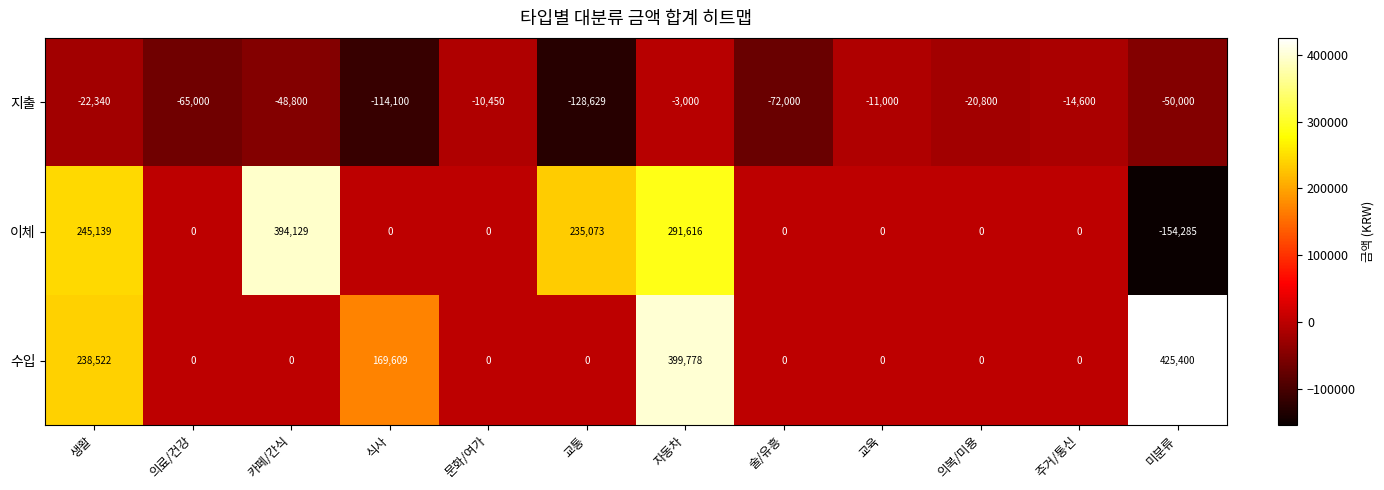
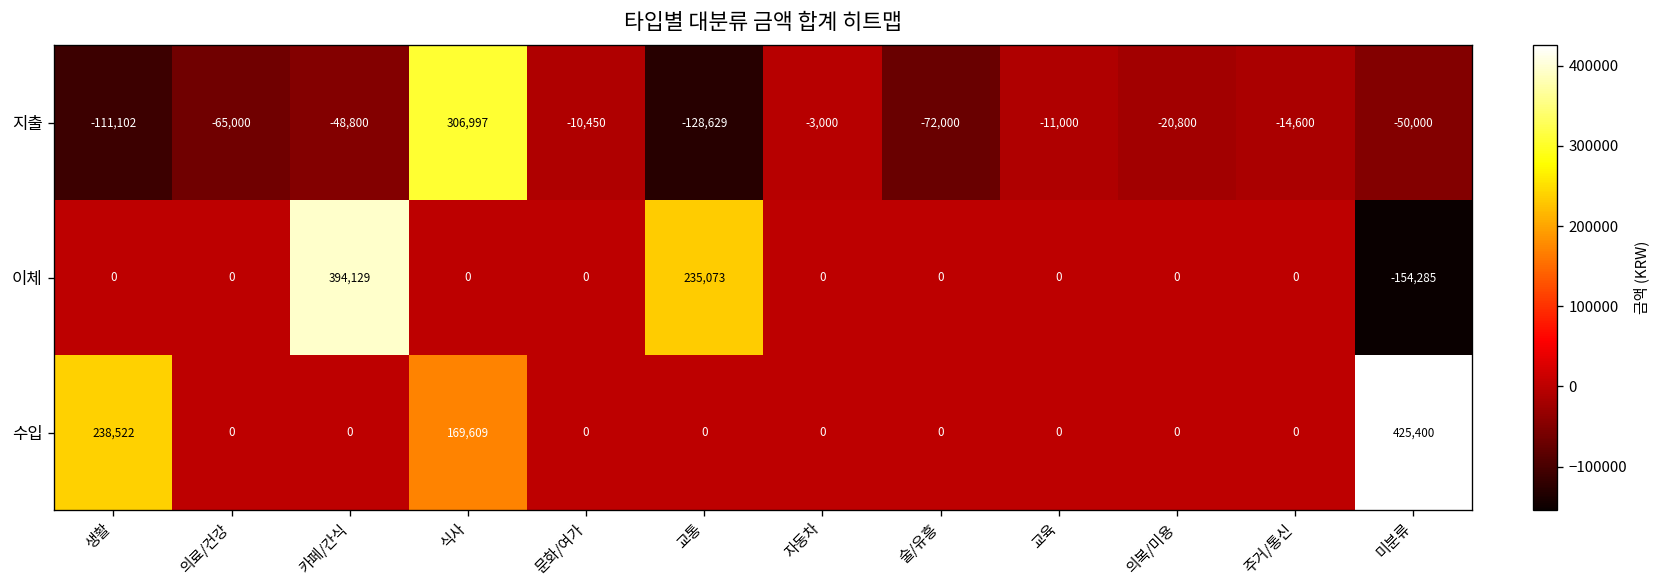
지출, 생활: -22,340 -> -111,102
지출, 식사: -114,100 -> 306,997
이체, 생활: 245,139 -> 0
이체, 자동차: 291,616 -> 0
수입, 자동차: 399,778 -> 0
